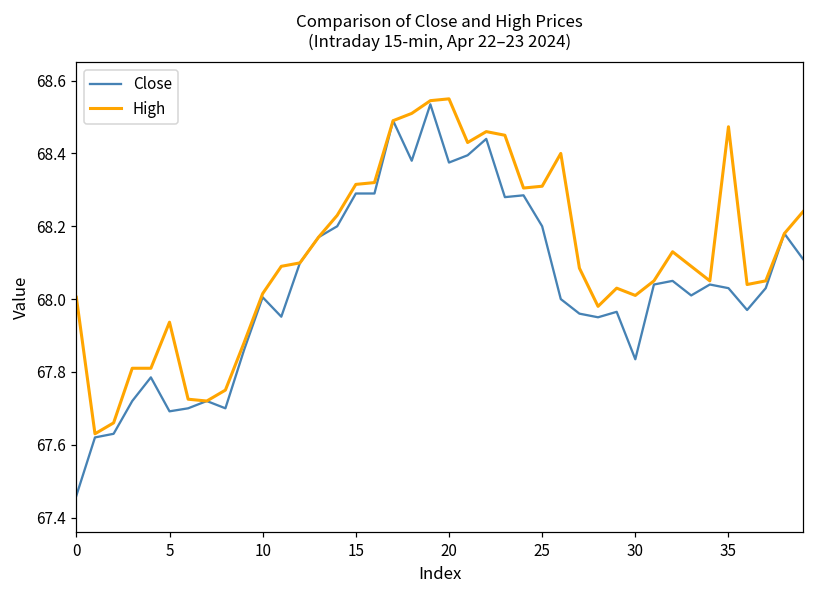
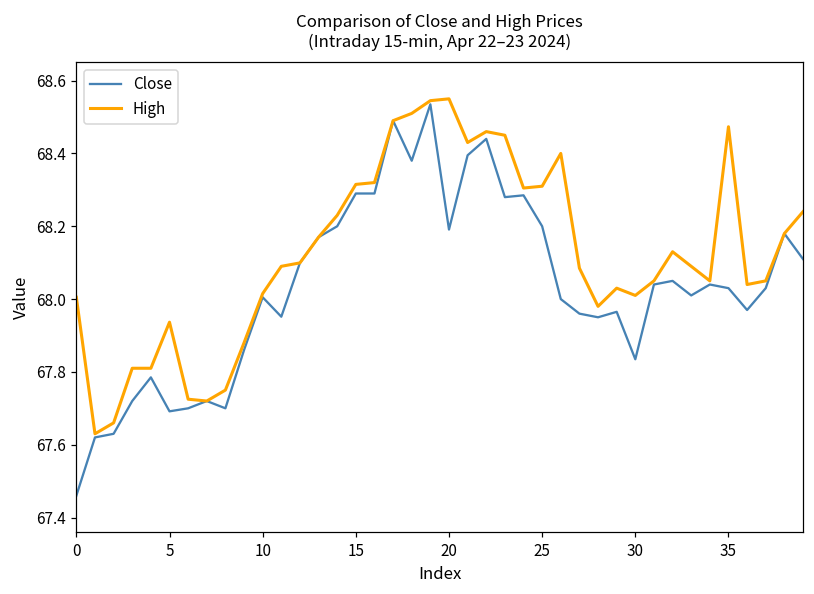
Close, 20: 68.38 -> 68.19
